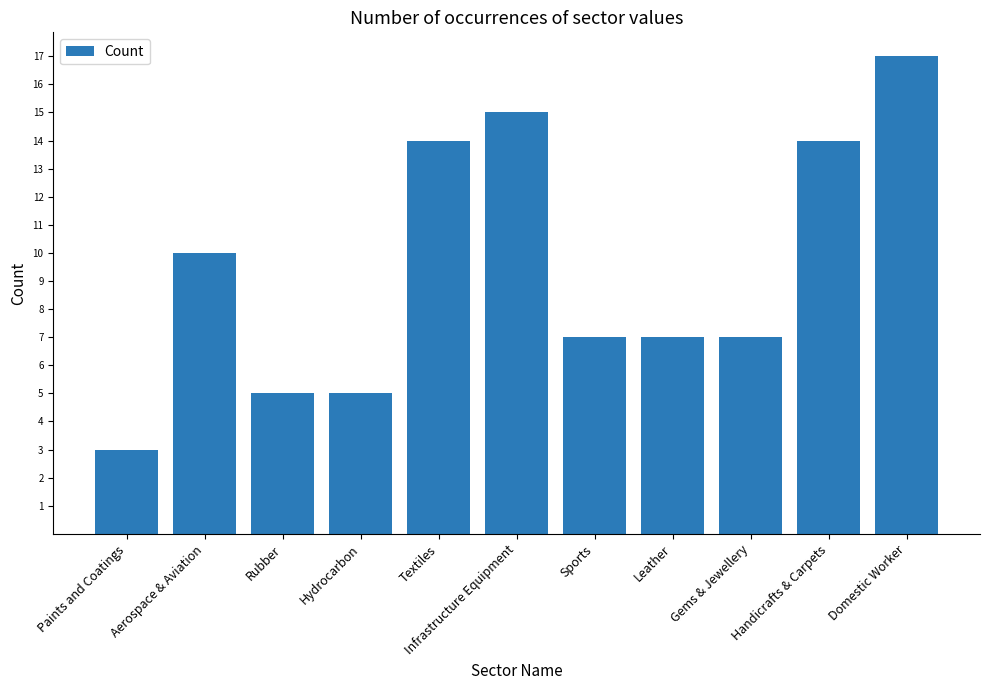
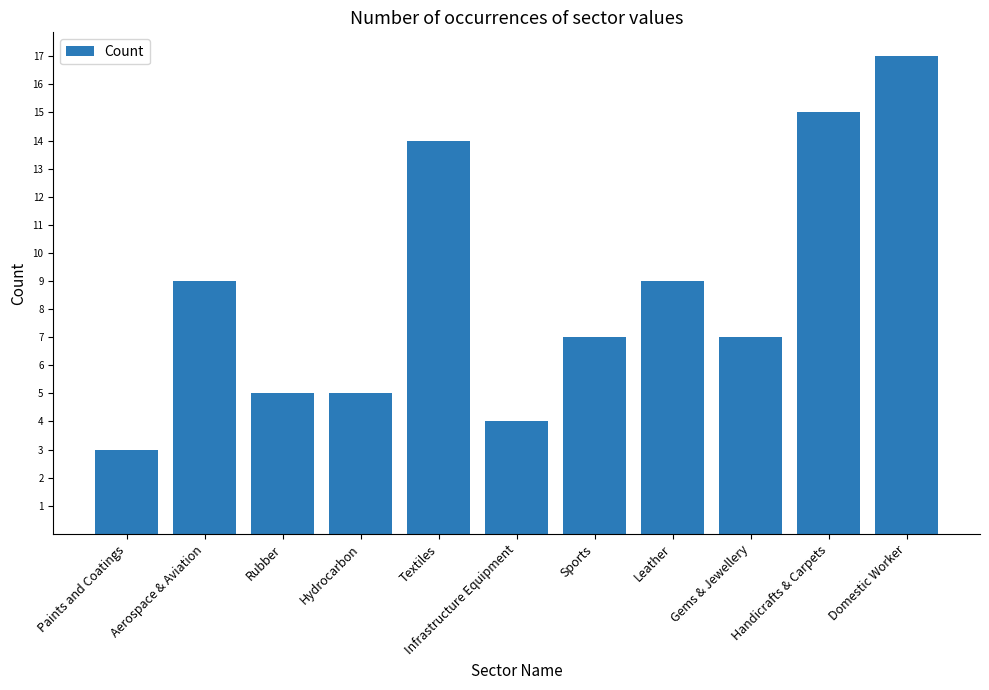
Aerospace & Aviation: 10 -> 9
Infrastructure Equipment: 15 -> 4
Leather: 7 -> 9
Handicrafts & Carpets: 14 -> 15
